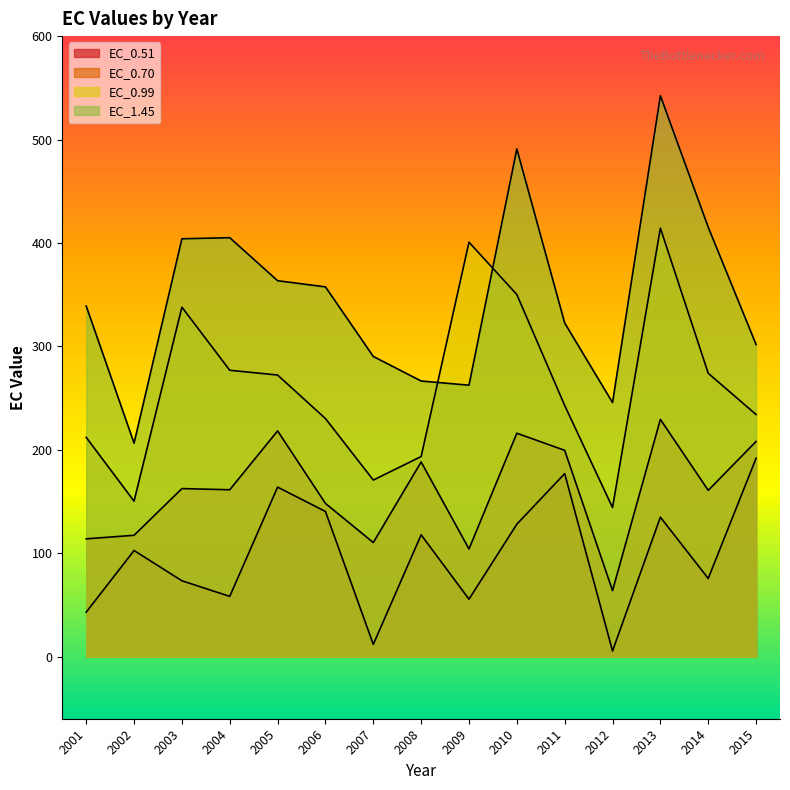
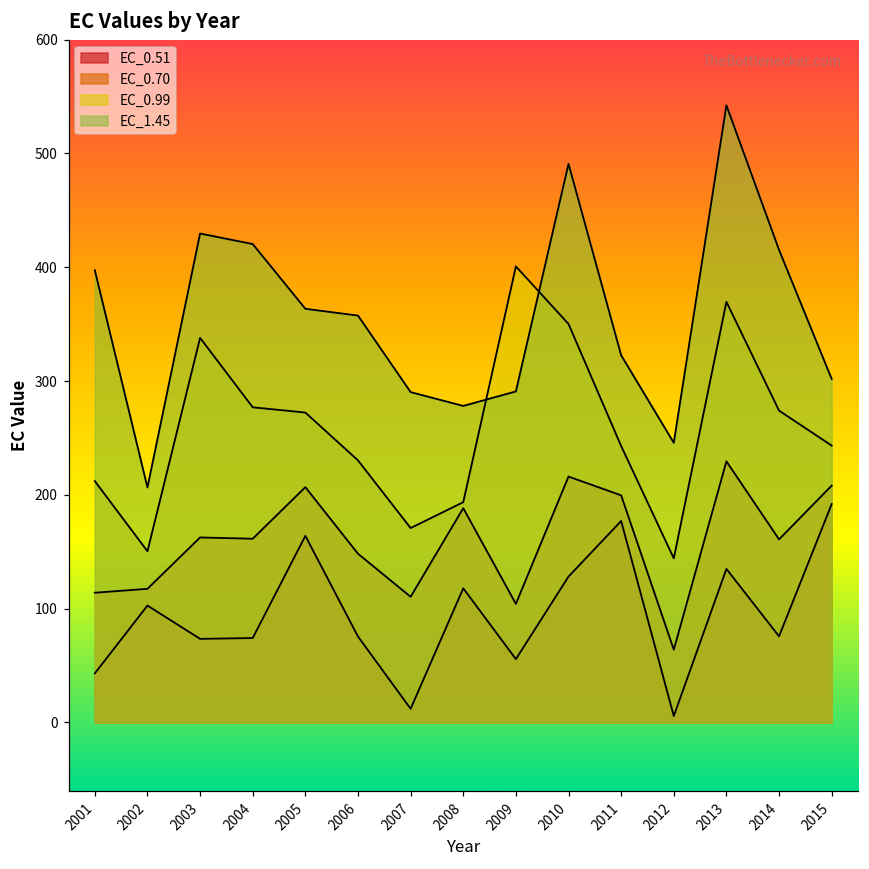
EC_1.45, 2001: 339 -> 397
EC_1.45, 2003: 404 -> 430
EC_0.51, 2004: 58 -> 74
EC_1.45, 2004: 405 -> 420
EC_0.70, 2005: 218 -> 207
EC_0.51, 2006: 140 -> 75
EC_1.45, 2008: 267 -> 278
EC_1.45, 2009: 262 -> 291
EC_0.99, 2013: 414 -> 370
EC_0.99, 2015: 234 -> 243
